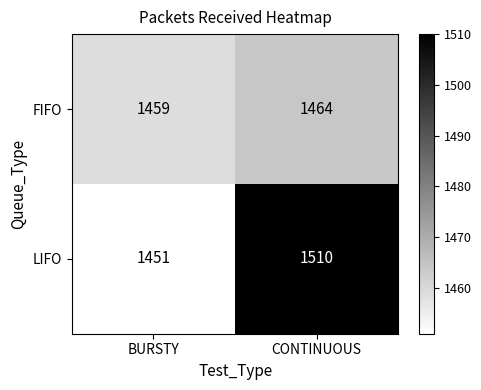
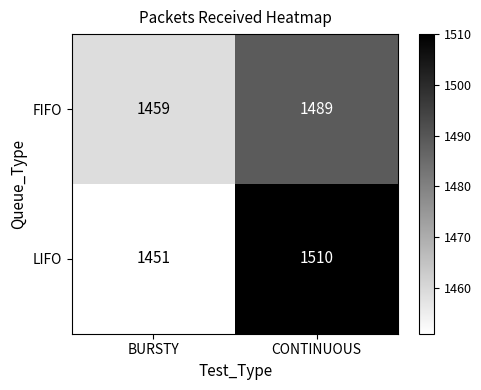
FIFO, CONTINUOUS: 1464 -> 1489
